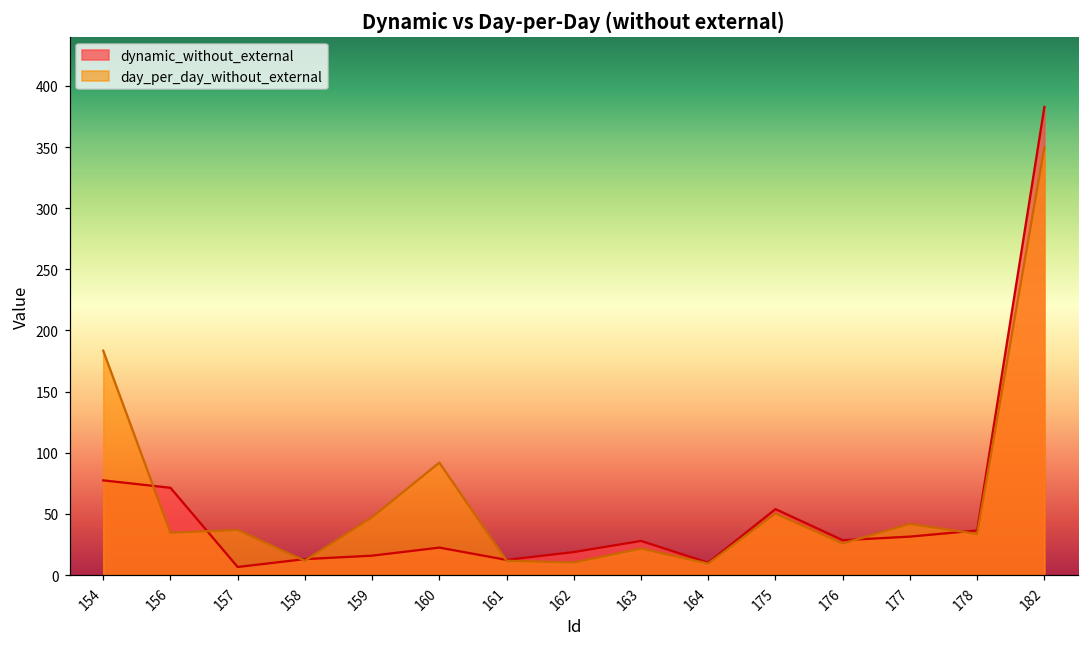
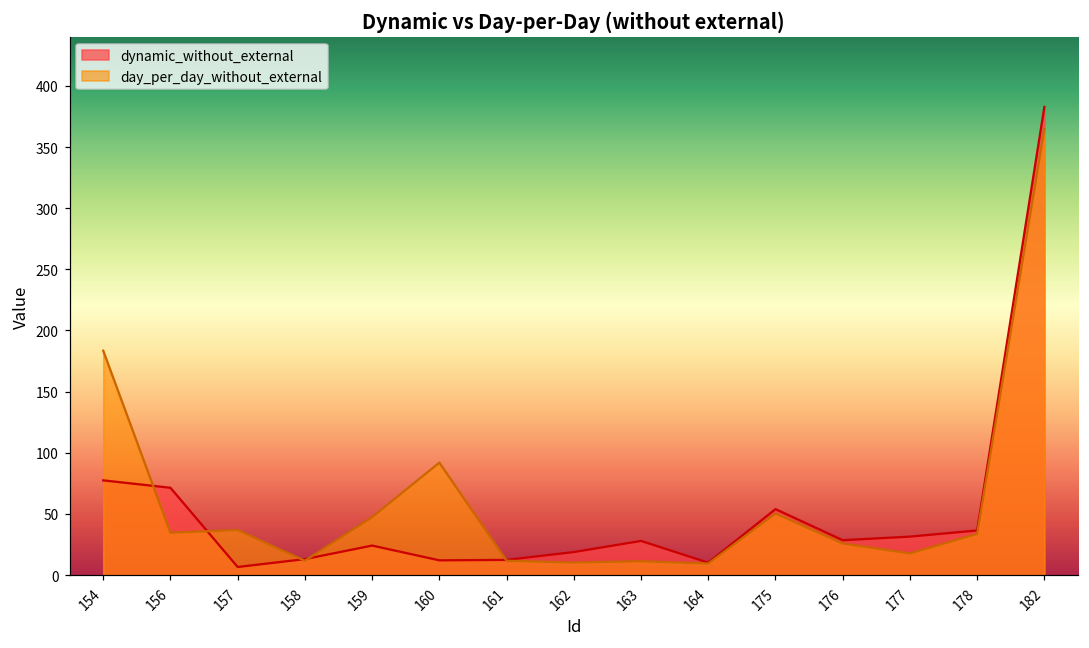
dynamic_without_external, 159: 16 -> 24
dynamic_without_external, 160: 22 -> 12
day_per_day_without_external, 163: 22 -> 11
day_per_day_without_external, 177: 42 -> 18
day_per_day_without_external, 182: 350 -> 365
